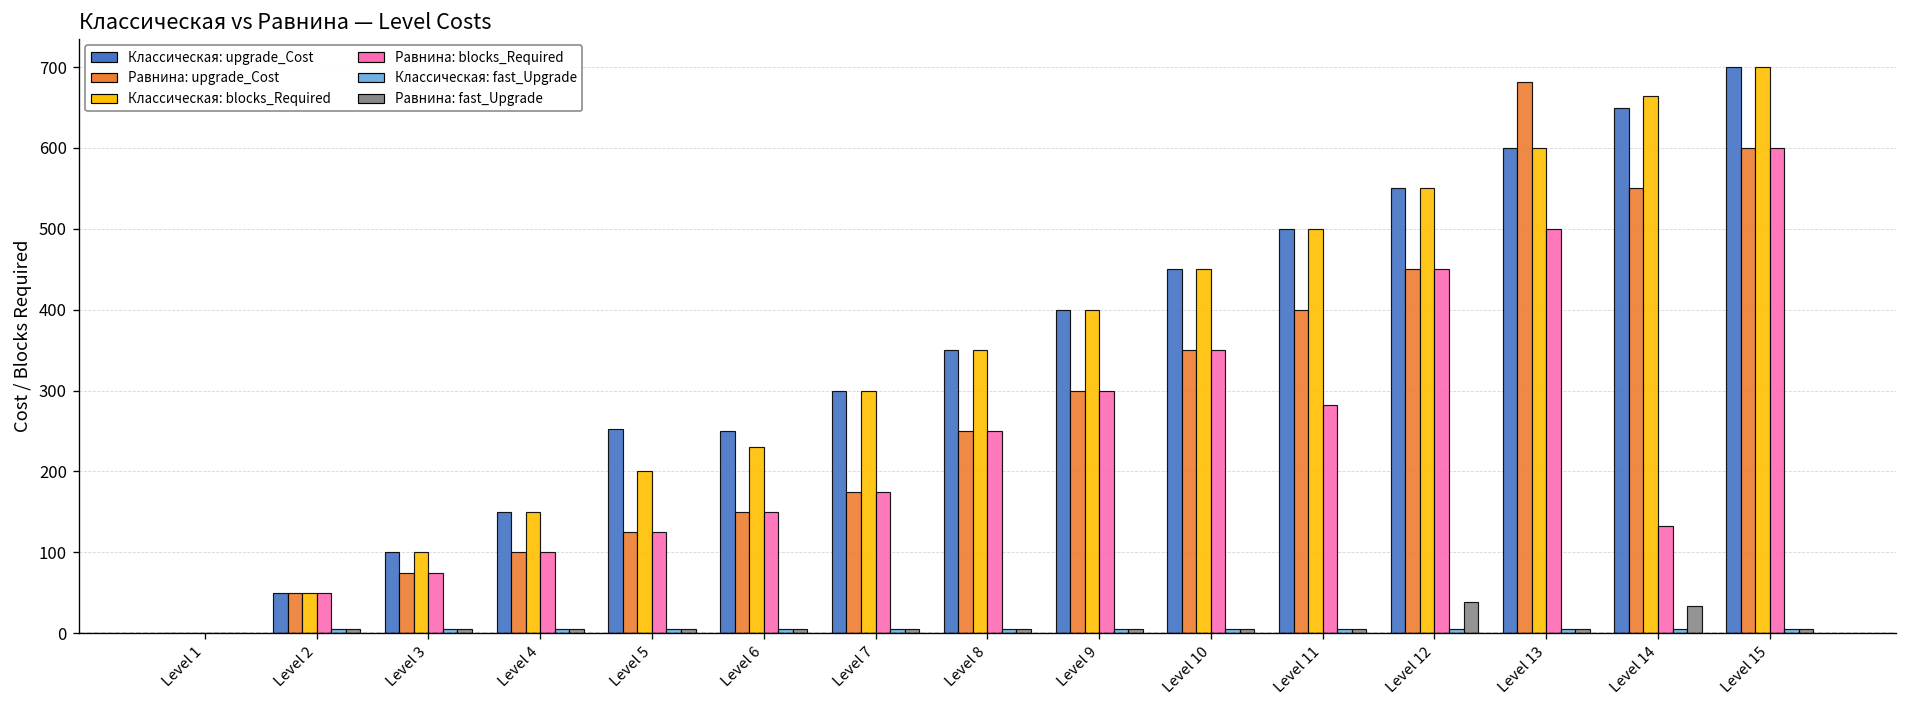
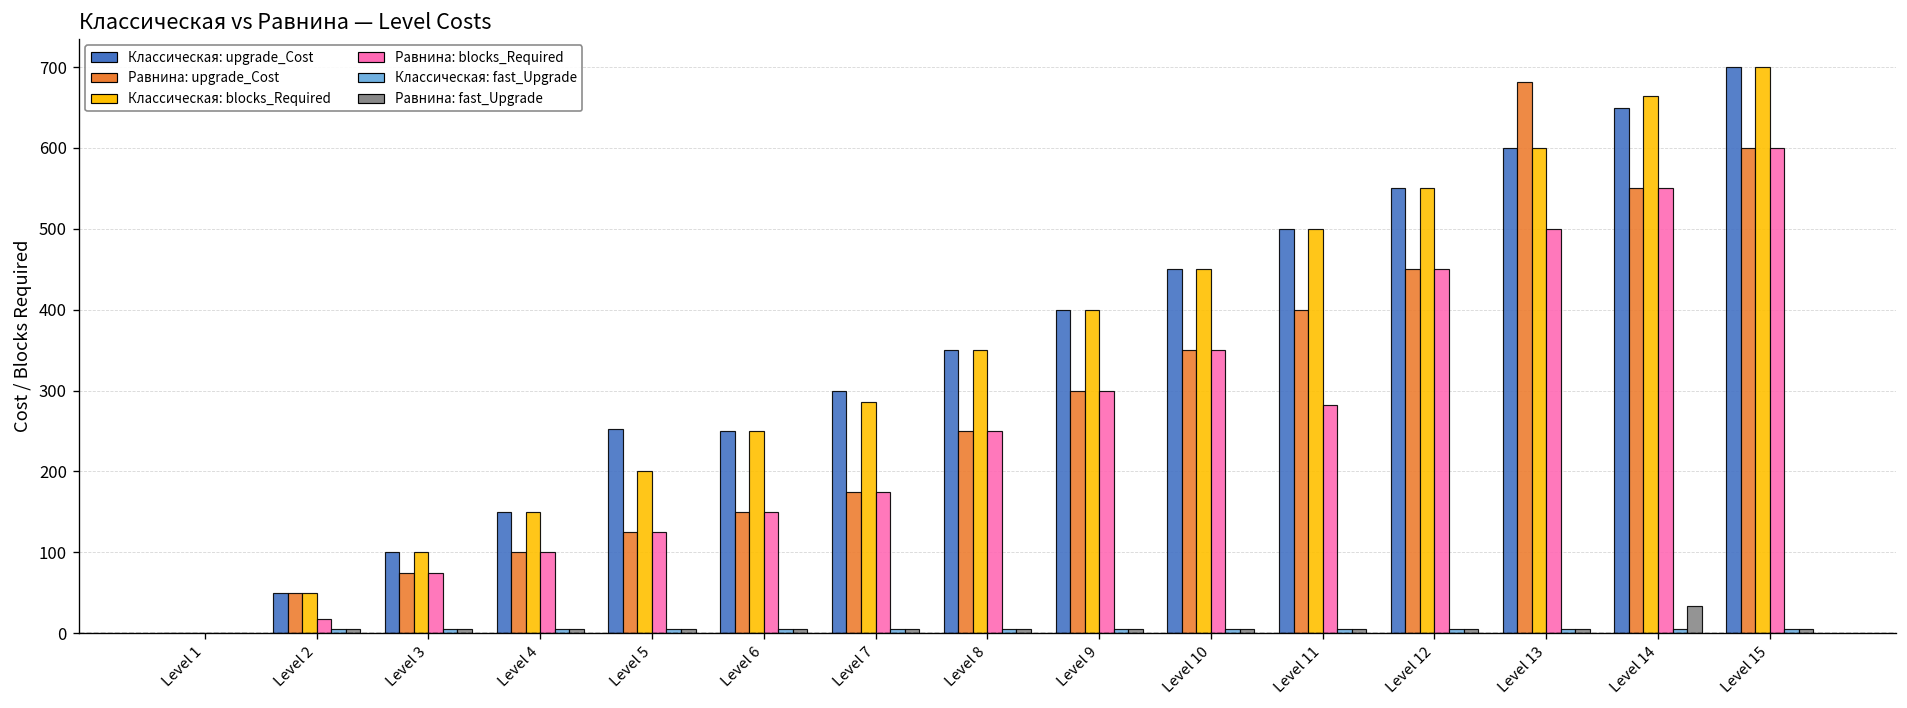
Равнина: blocks_Required, Level 2: 50 -> 20
Классическая: blocks_Required, Level 6: 230 -> 250
Классическая: blocks_Required, Level 7: 300 -> 290
Равнина: fast_Upgrade, Level 12: 40 -> 10
Равнина: blocks_Required, Level 14: 130 -> 550
